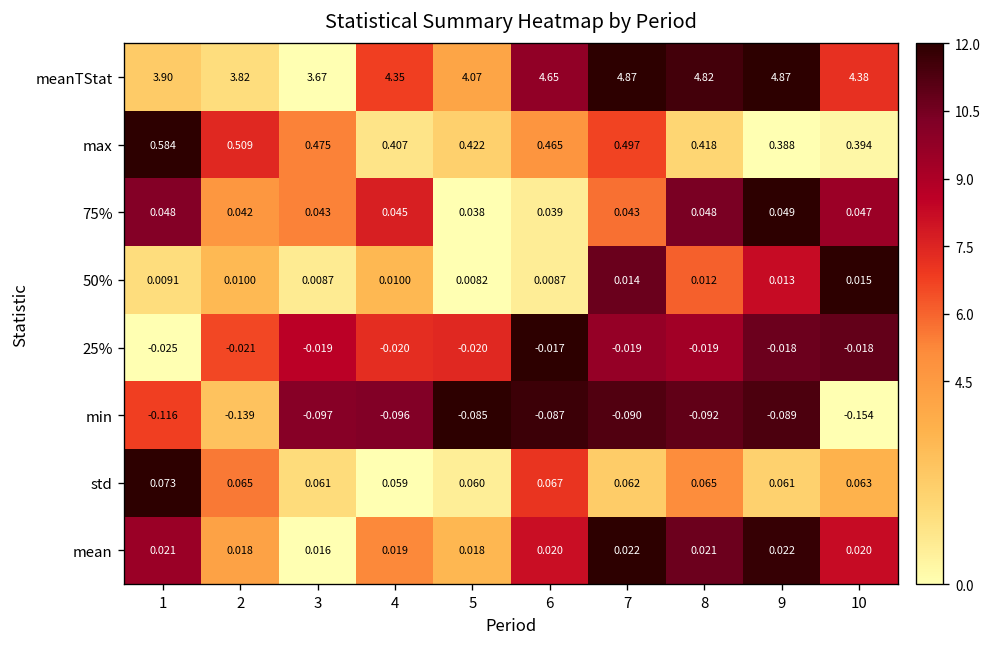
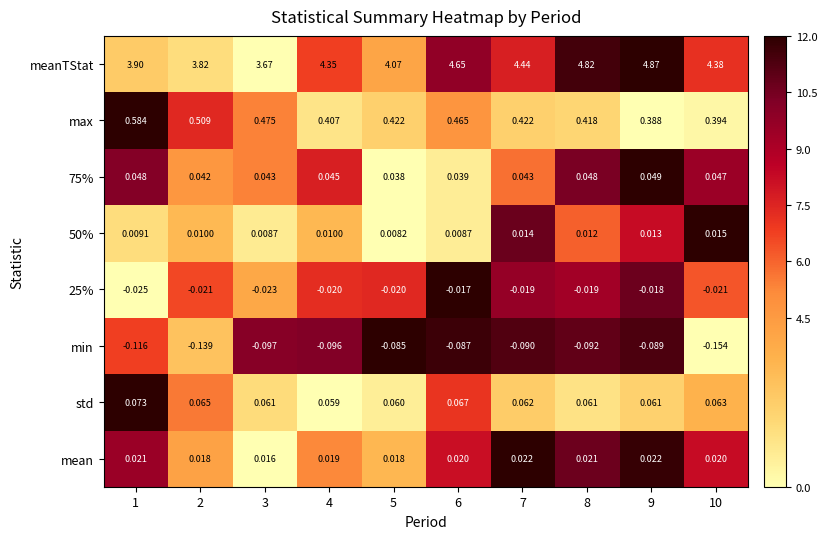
meanTStat, 7: 4.87 -> 4.44
max, 7: 0.497 -> 0.422
25%, 3: -0.019 -> -0.023
25%, 10: -0.018 -> -0.021
std, 8: 0.065 -> 0.061
